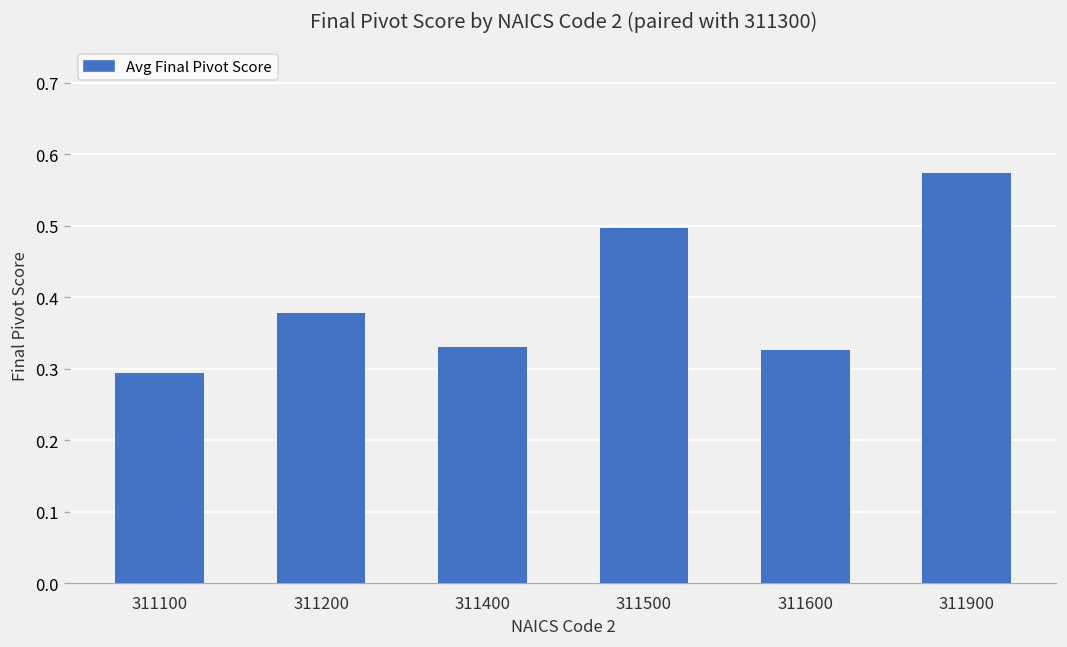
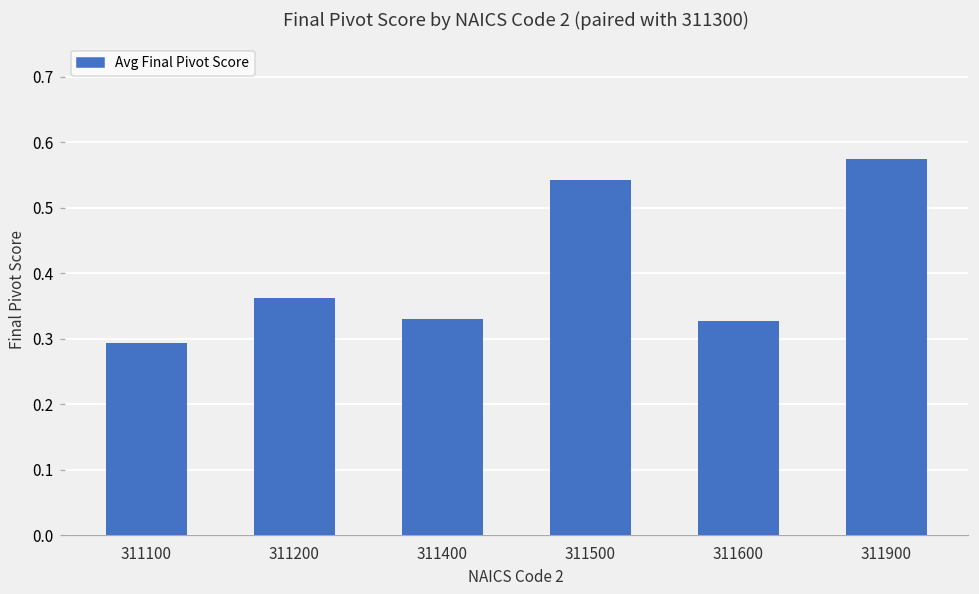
311200: 0.38 -> 0.36
311500: 0.50 -> 0.54
